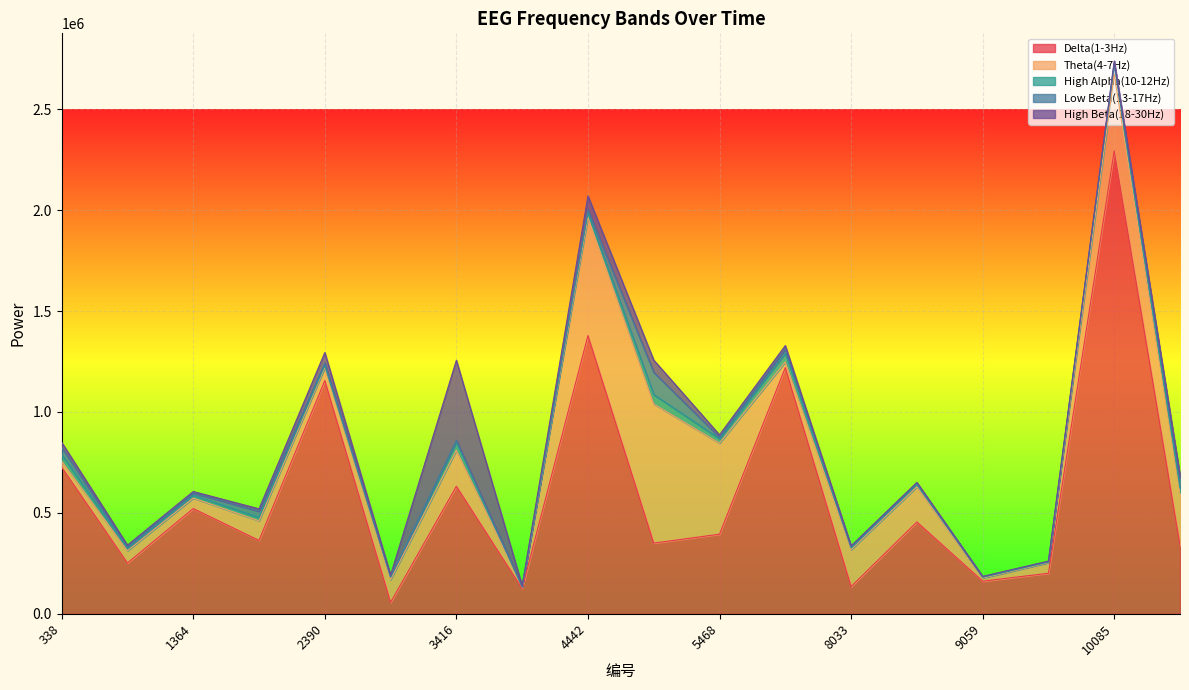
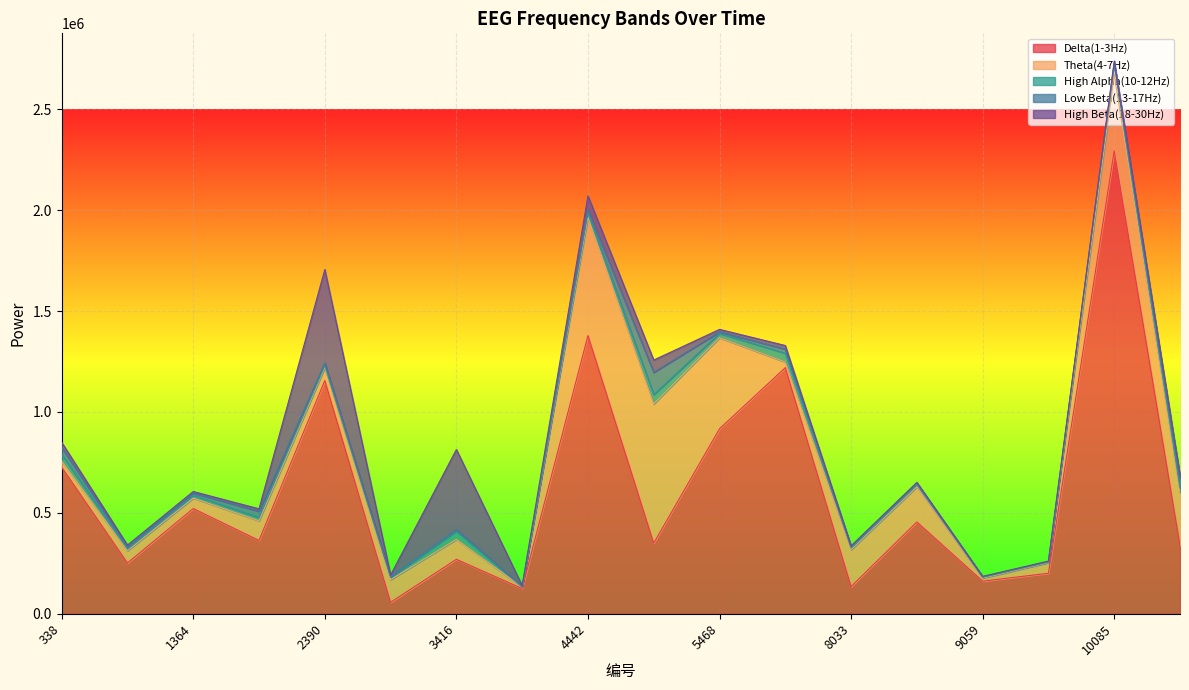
High Beta(18-30Hz), 2390: 50000 -> 460000
Delta(1-3Hz), 3416: 630000 -> 270000
Theta(4-7Hz), 3416: 180000 -> 100000
Delta(1-3Hz), 5468: 390000 -> 920000
